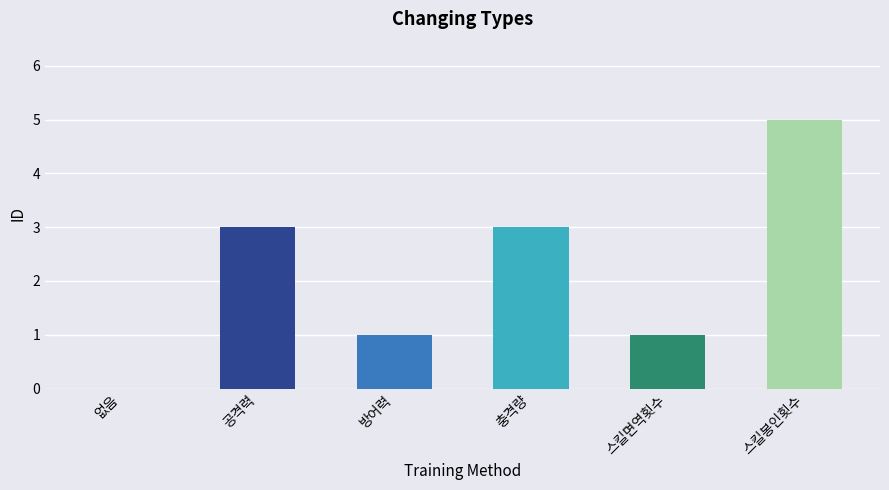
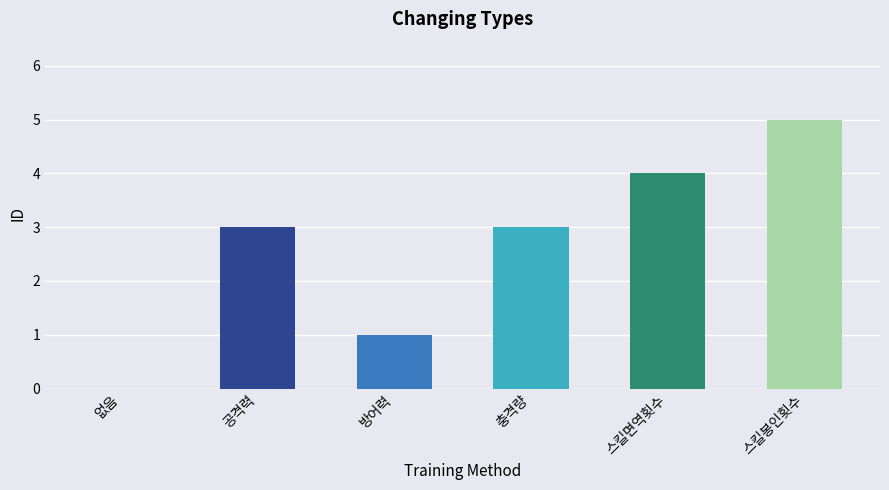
스킬면역횟수: 1 -> 4
